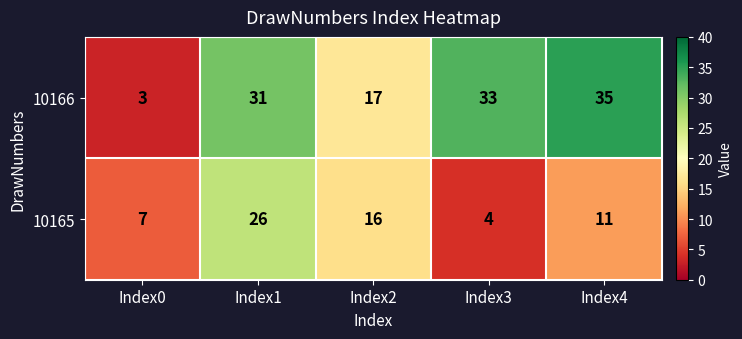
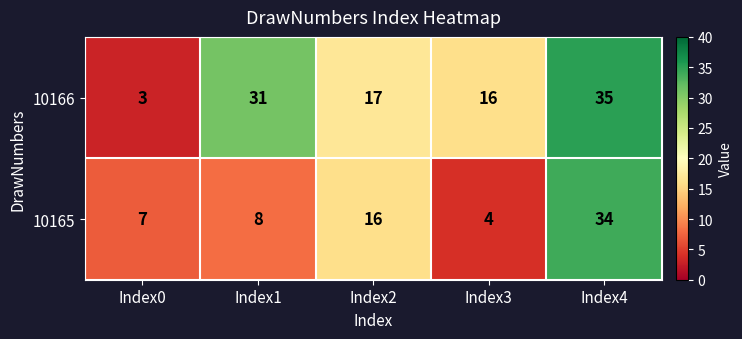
10166, Index3: 33 -> 16
10165, Index1: 26 -> 8
10165, Index4: 11 -> 34
